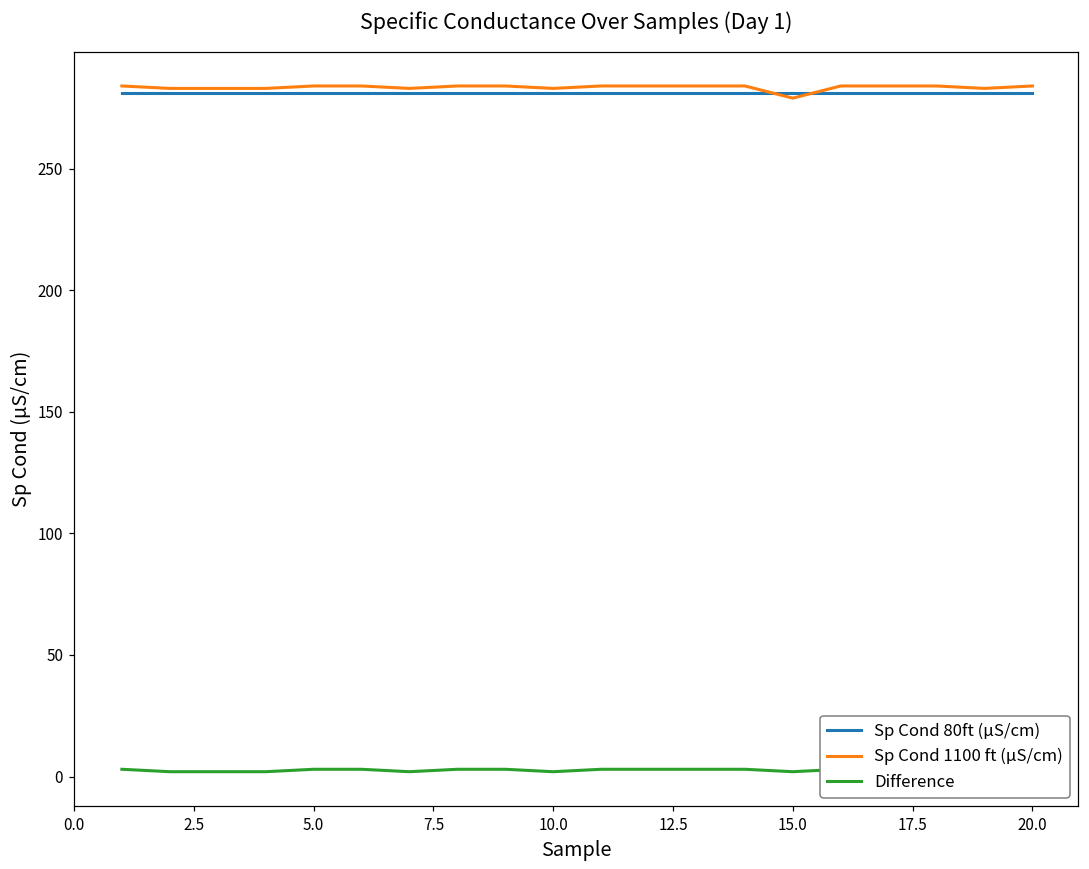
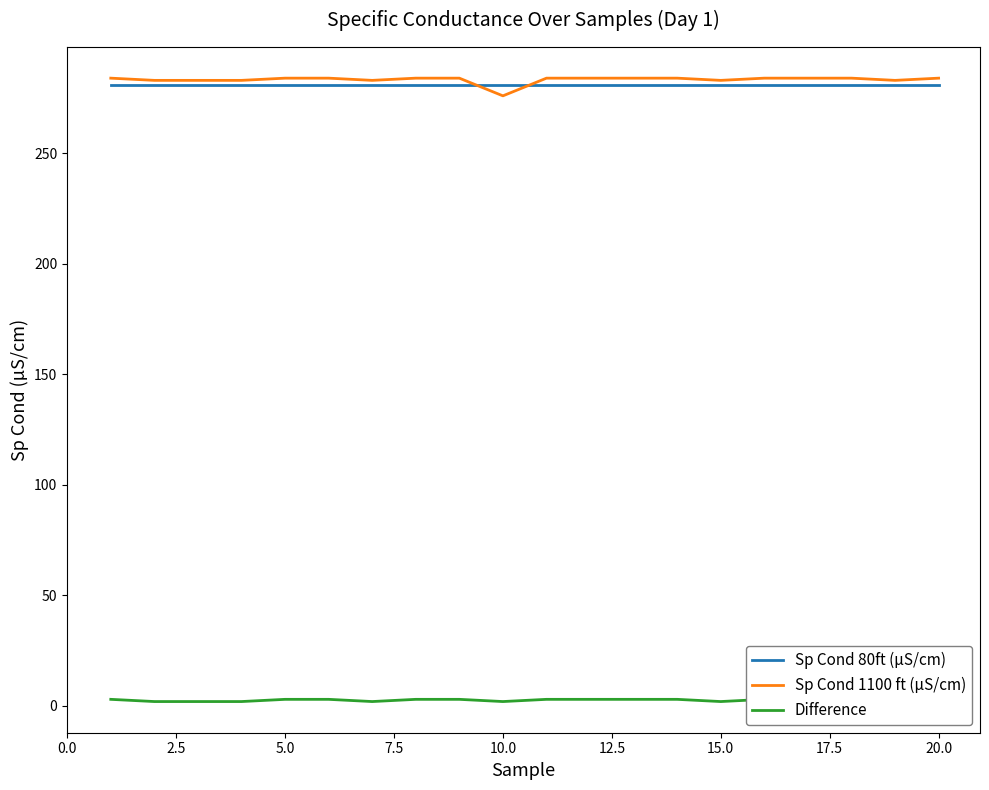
Sp Cond 1100 ft (µS/cm), 10.0: 283 -> 276
Sp Cond 1100 ft (µS/cm), 15.0: 279 -> 283
